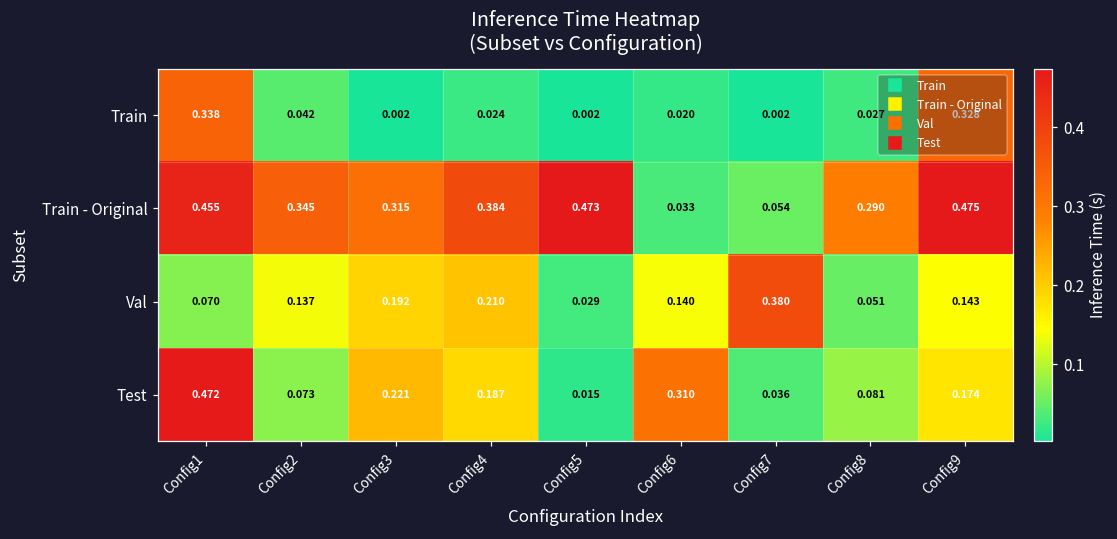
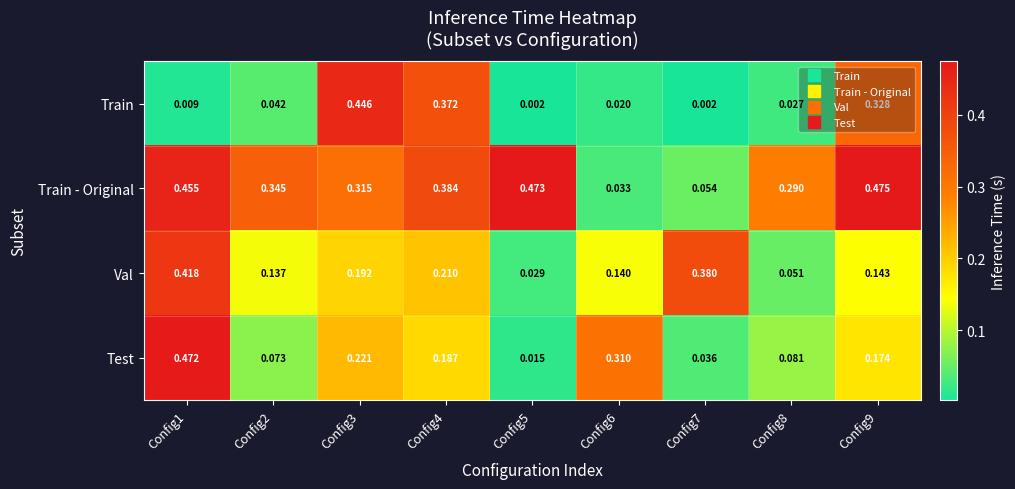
Train, Config1: 0.338 -> 0.009
Train, Config3: 0.002 -> 0.446
Train, Config4: 0.024 -> 0.372
Val, Config1: 0.070 -> 0.418
